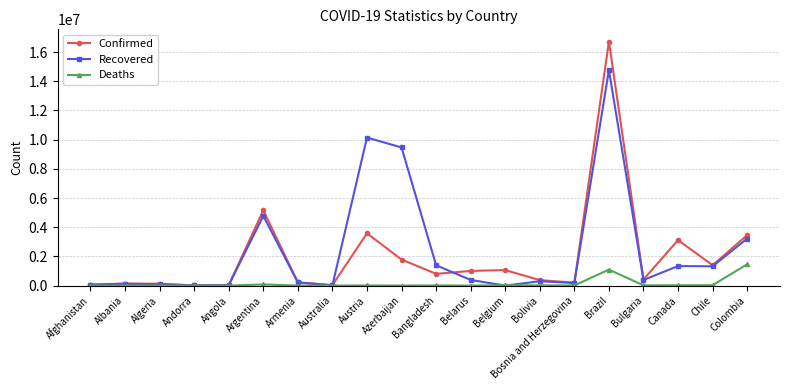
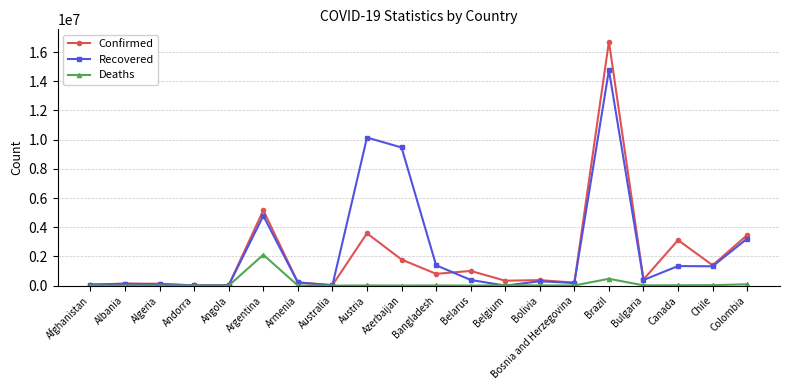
Deaths, Argentina: 100000 -> 2100000
Confirmed, Belgium: 1100000 -> 300000
Deaths, Brazil: 1100000 -> 500000
Deaths, Colombia: 1500000 -> 100000
